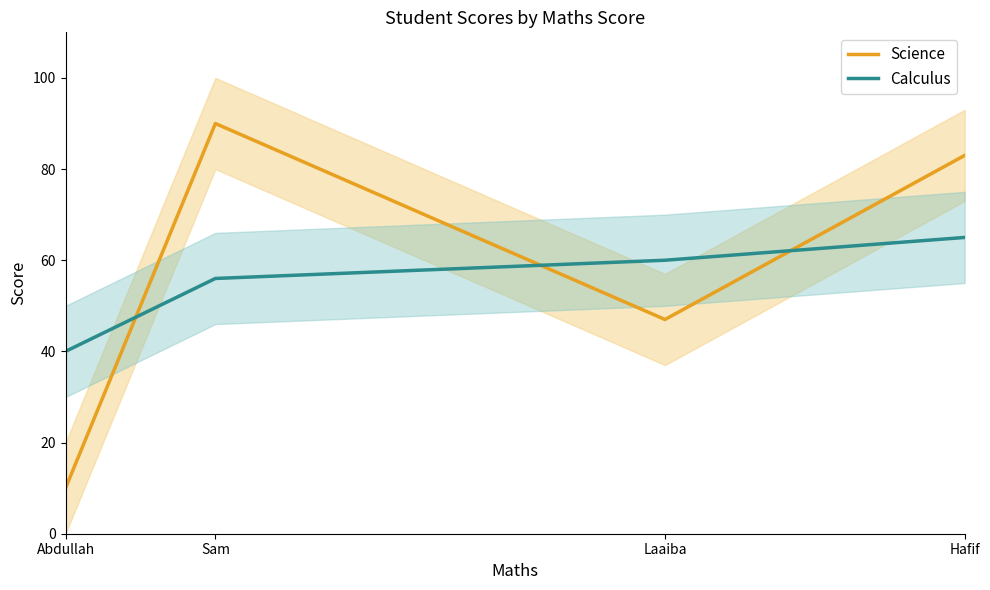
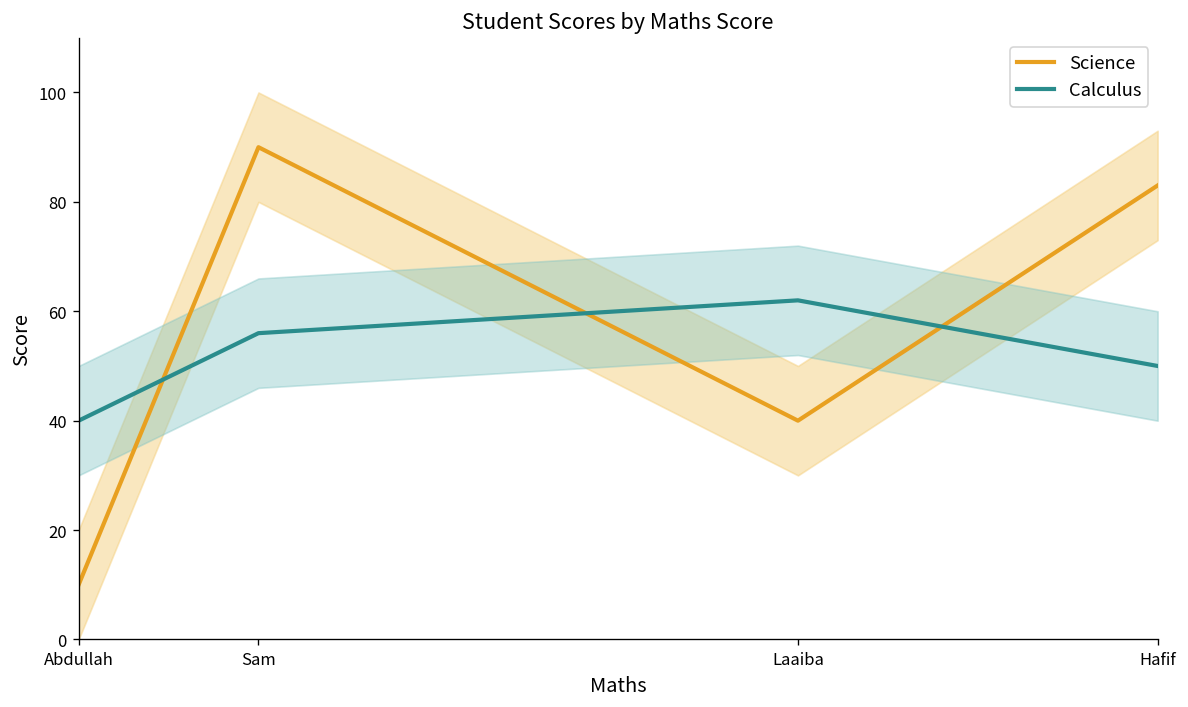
Science, Laaiba: 47 -> 40
Calculus, Laaiba: 60 -> 62
Calculus, Hafif: 65 -> 50
